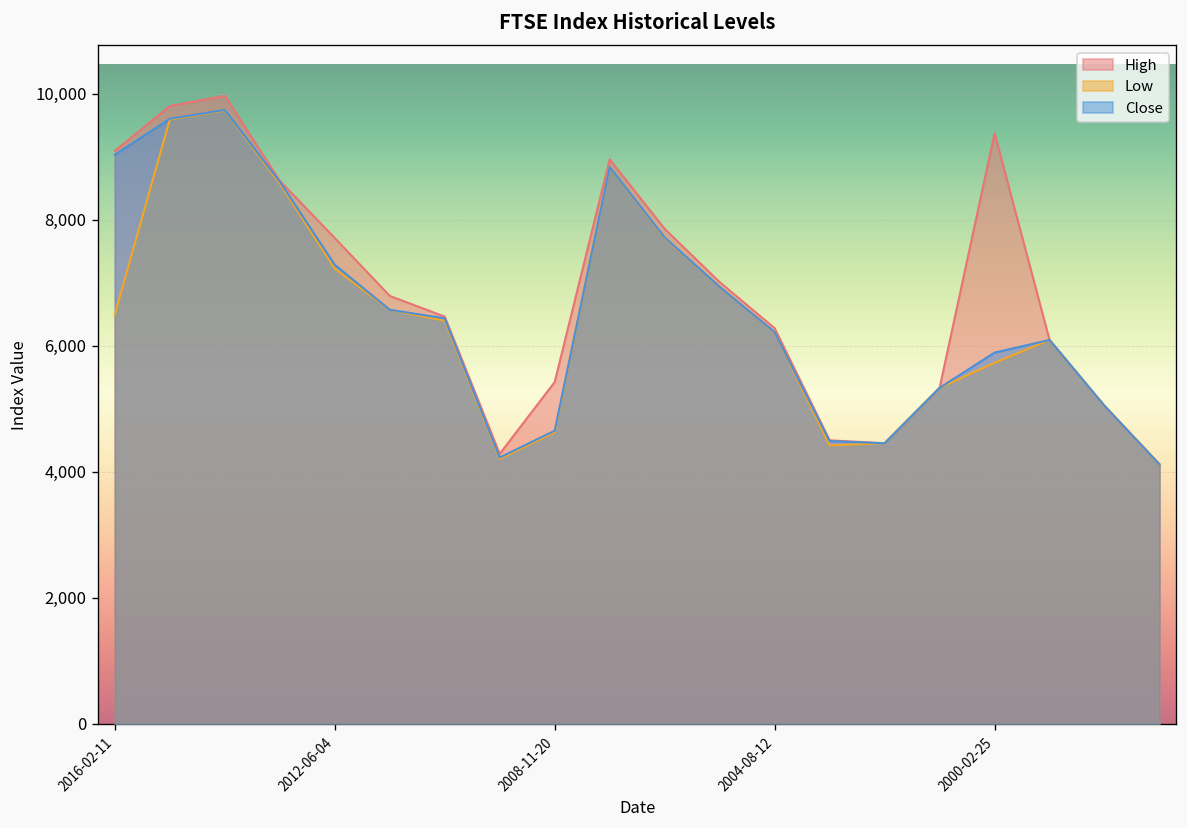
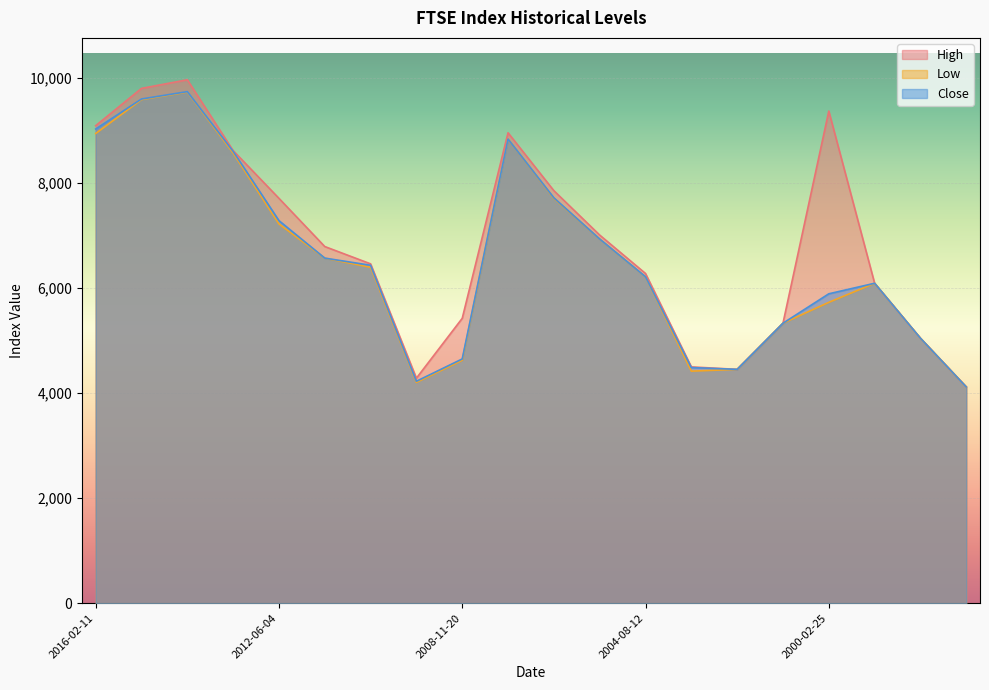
Low, 2016-02-11: 6,500 -> 8,900
